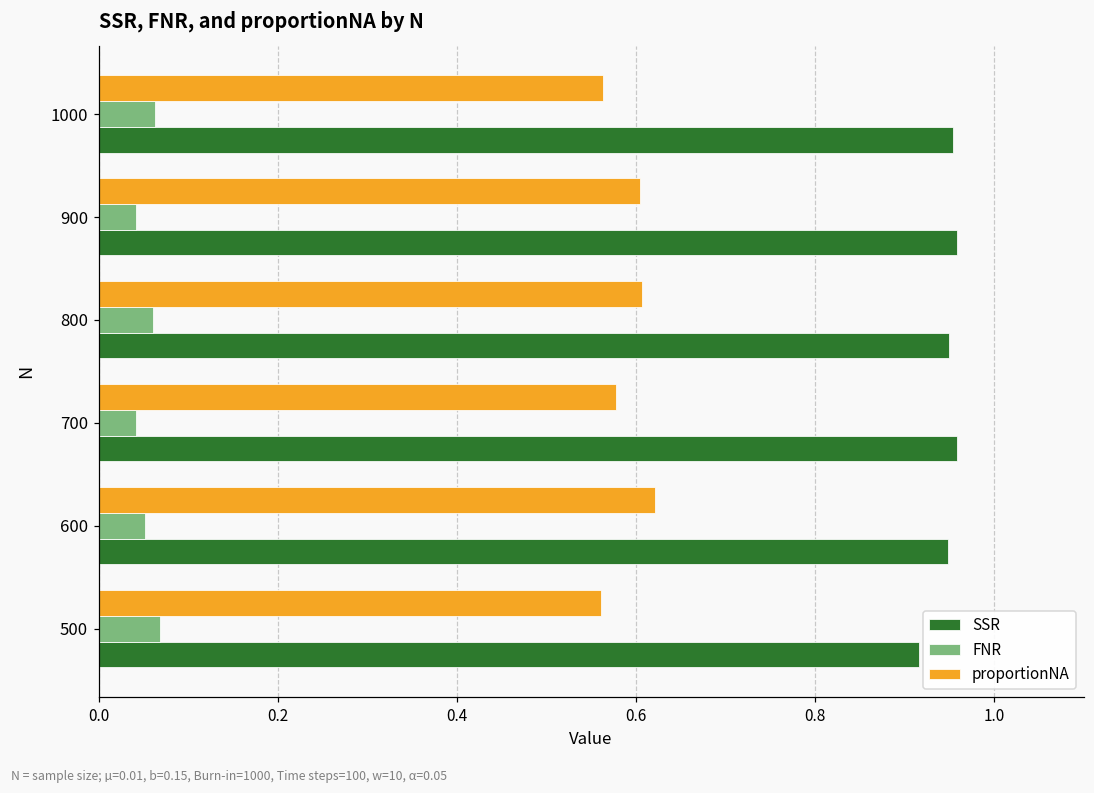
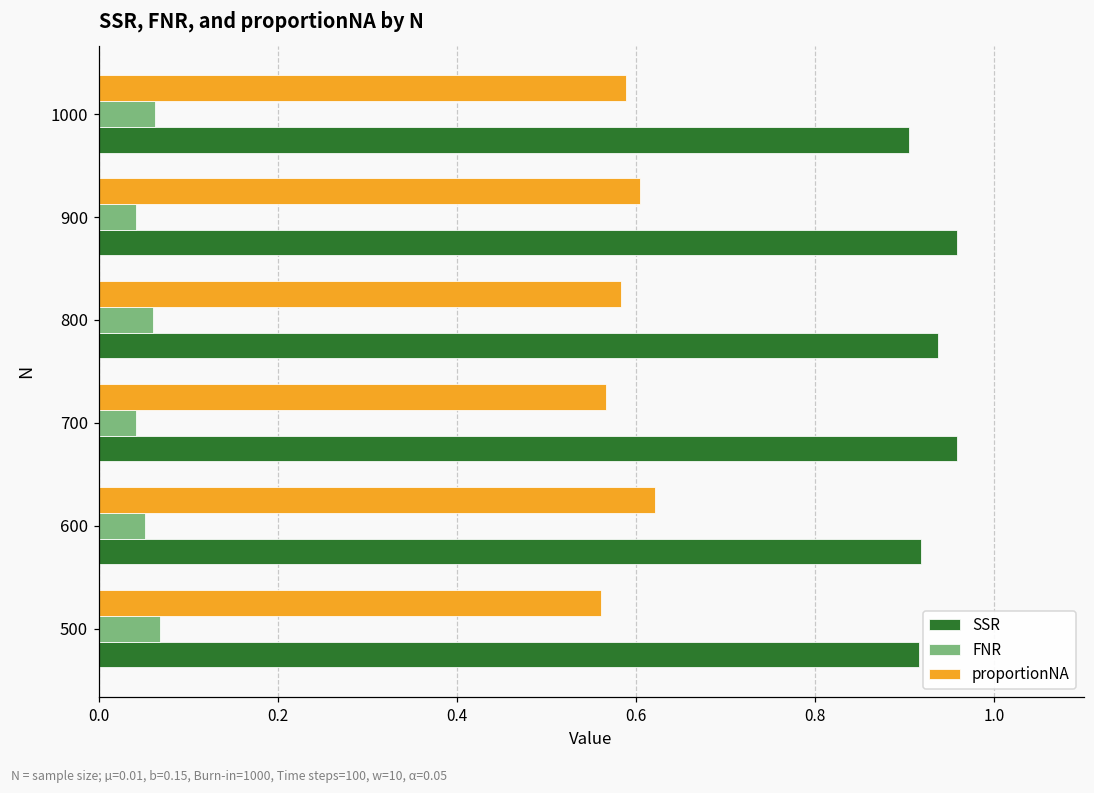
proportionNA, 1000: 0.56 -> 0.59
SSR, 1000: 0.95 -> 0.91
proportionNA, 800: 0.61 -> 0.58
SSR, 800: 0.95 -> 0.94
proportionNA, 700: 0.58 -> 0.57
SSR, 600: 0.95 -> 0.92
